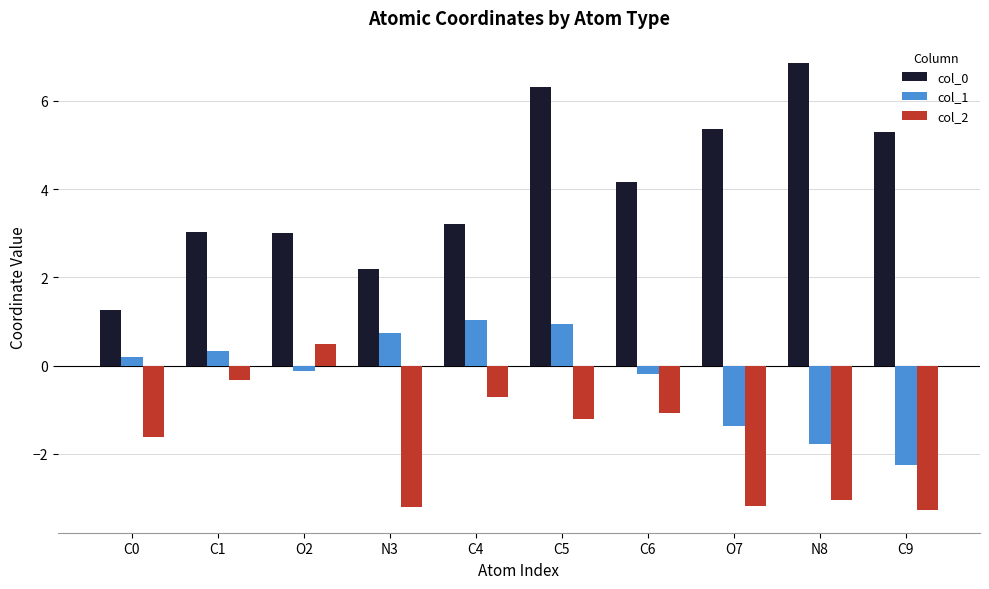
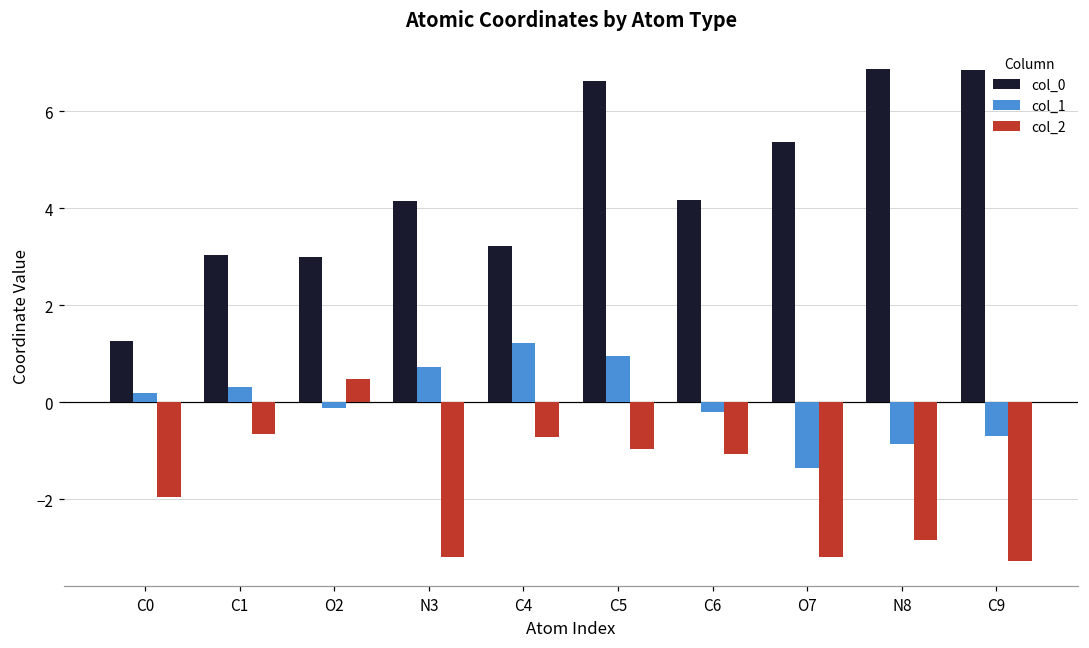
col_2, C0: -1.6 -> -2.0
col_2, C1: -0.3 -> -0.7
col_0, N3: 2.2 -> 4.2
col_1, C4: 1.0 -> 1.2
col_0, C5: 6.3 -> 6.6
col_2, C5: -1.2 -> -1.0
col_1, N8: -1.8 -> -0.9
col_2, N8: -3.0 -> -2.8
col_0, C9: 5.3 -> 6.8
col_1, C9: -2.2 -> -0.7
